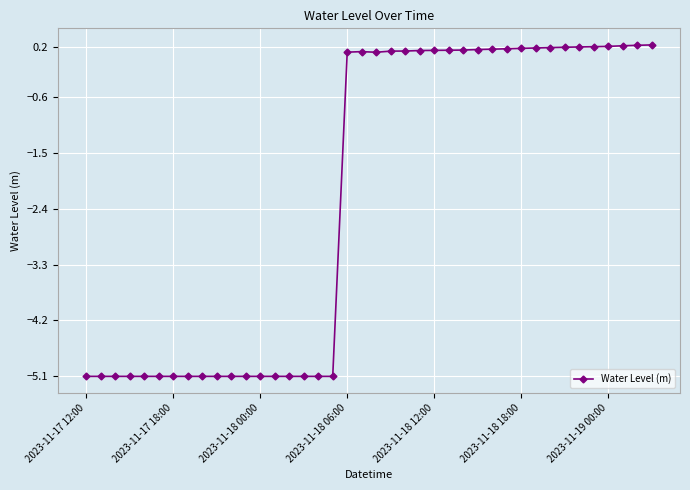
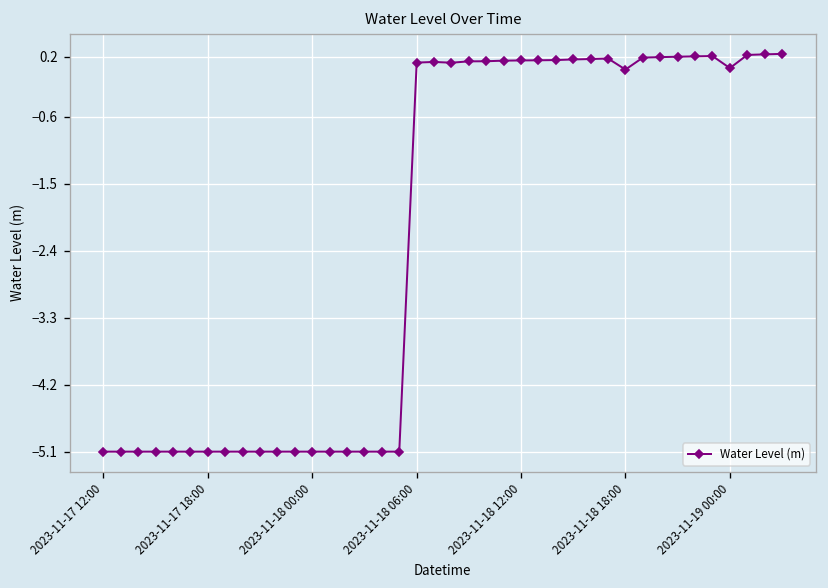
2023-11-18 18:00: 0.2 -> 0.0
2023-11-19 00:00: 0.2 -> 0.1
